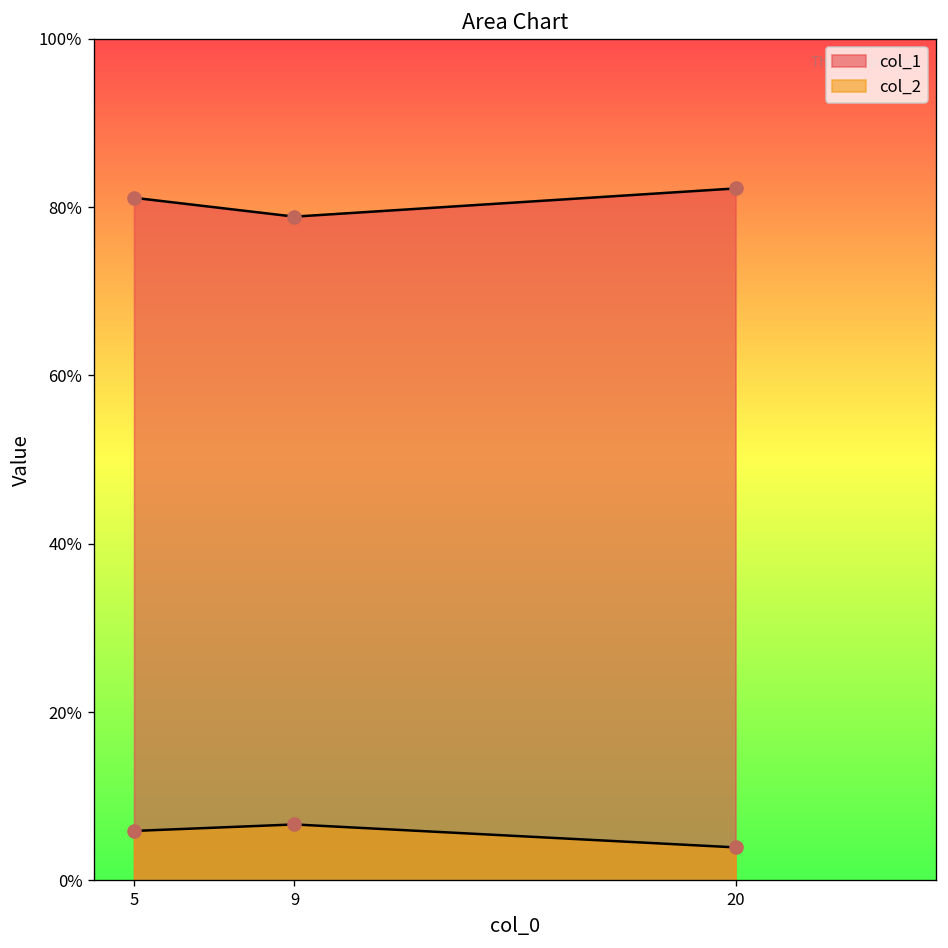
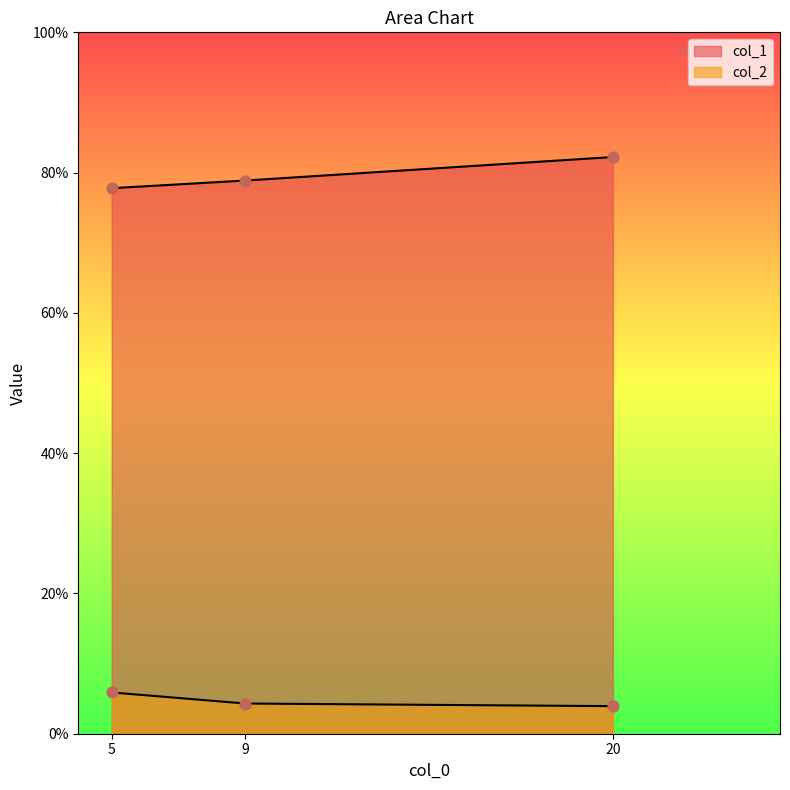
col_1, 5: 81% -> 78%
col_2, 9: 7% -> 4%
